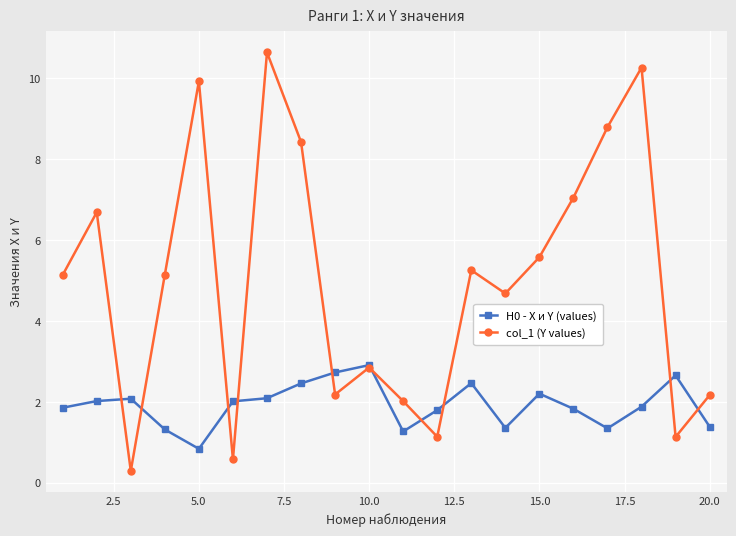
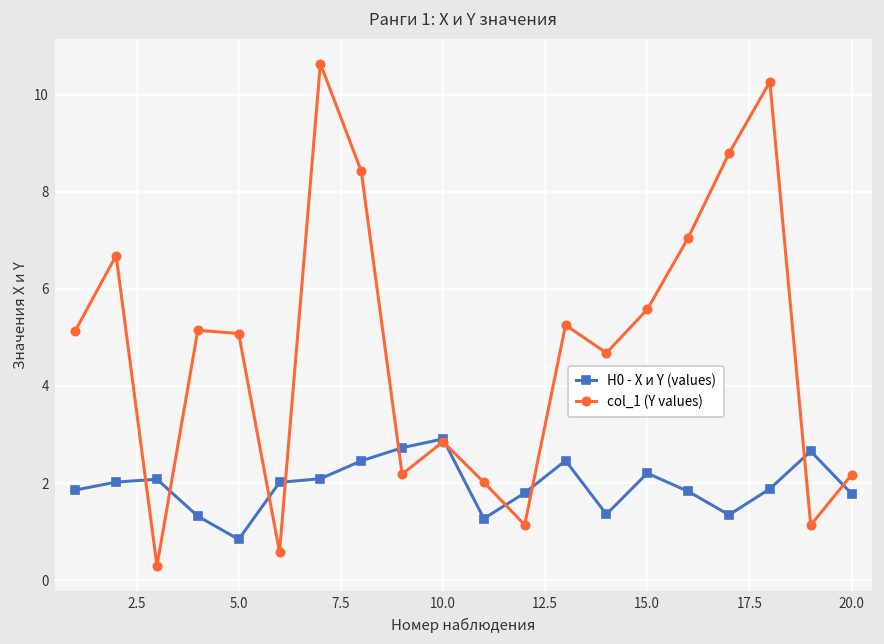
col_1 (Y values), 5.0: 9.9 -> 5.1
H0 - X и Y (values), 20.0: 1.4 -> 1.8
